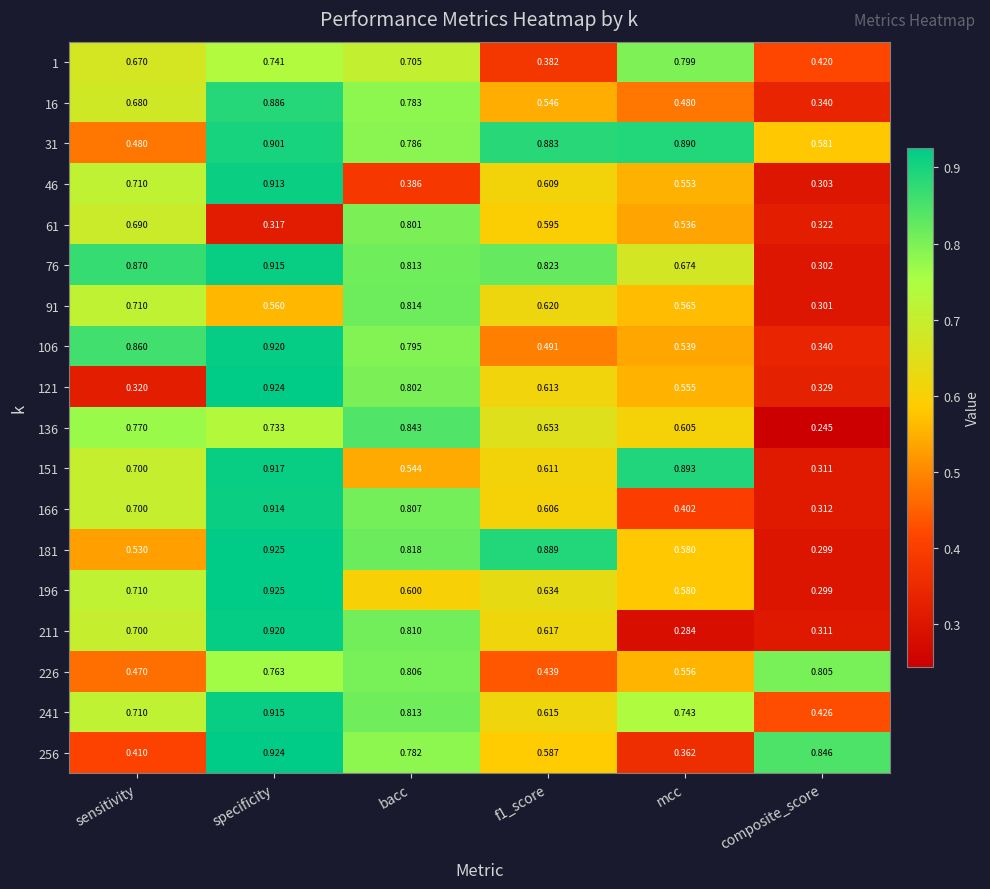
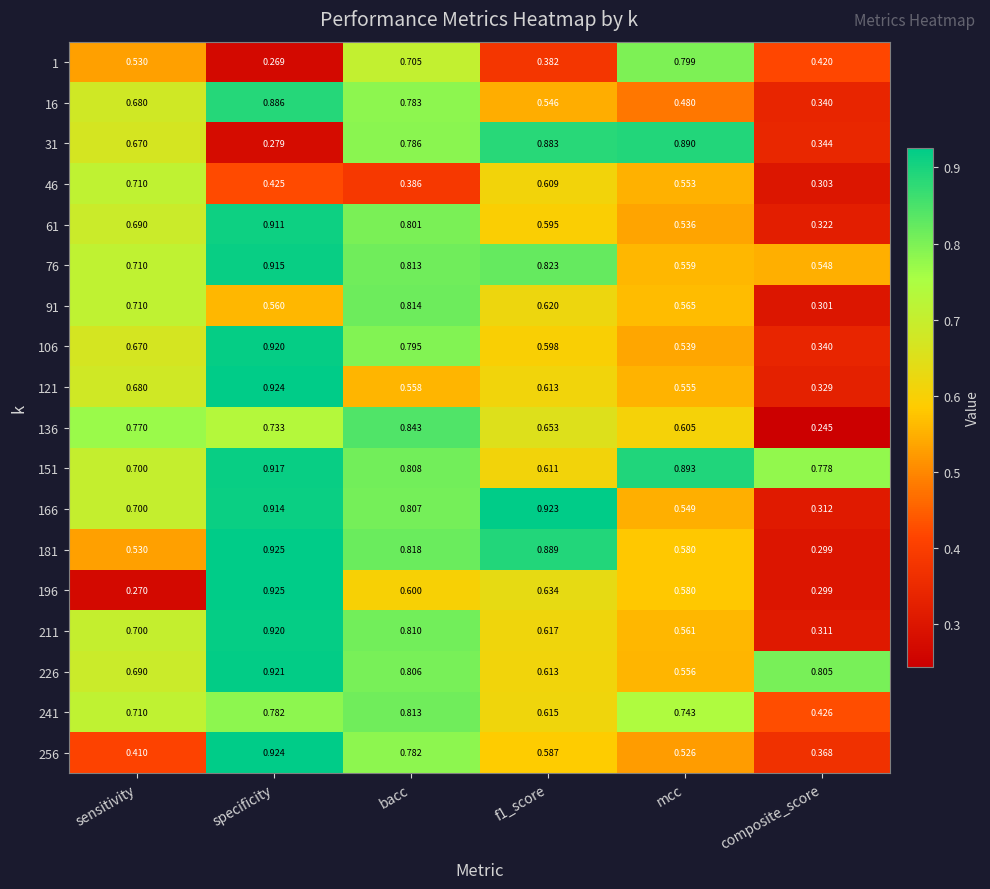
1, sensitivity: 0.670 -> 0.530
1, specificity: 0.741 -> 0.269
31, sensitivity: 0.480 -> 0.670
31, specificity: 0.901 -> 0.279
31, composite_score: 0.581 -> 0.344
46, specificity: 0.913 -> 0.425
61, specificity: 0.317 -> 0.911
76, sensitivity: 0.870 -> 0.710
76, mcc: 0.674 -> 0.559
76, composite_score: 0.302 -> 0.548
106, sensitivity: 0.860 -> 0.670
106, f1_score: 0.491 -> 0.598
121, sensitivity: 0.320 -> 0.680
121, bacc: 0.802 -> 0.558
151, bacc: 0.544 -> 0.808
151, composite_score: 0.311 -> 0.778
166, f1_score: 0.606 -> 0.923
166, mcc: 0.402 -> 0.549
196, sensitivity: 0.710 -> 0.270
211, mcc: 0.284 -> 0.561
226, sensitivity: 0.470 -> 0.690
226, specificity: 0.763 -> 0.921
226, f1_score: 0.439 -> 0.613
241, specificity: 0.915 -> 0.782
256, mcc: 0.362 -> 0.526
256, composite_score: 0.846 -> 0.368
